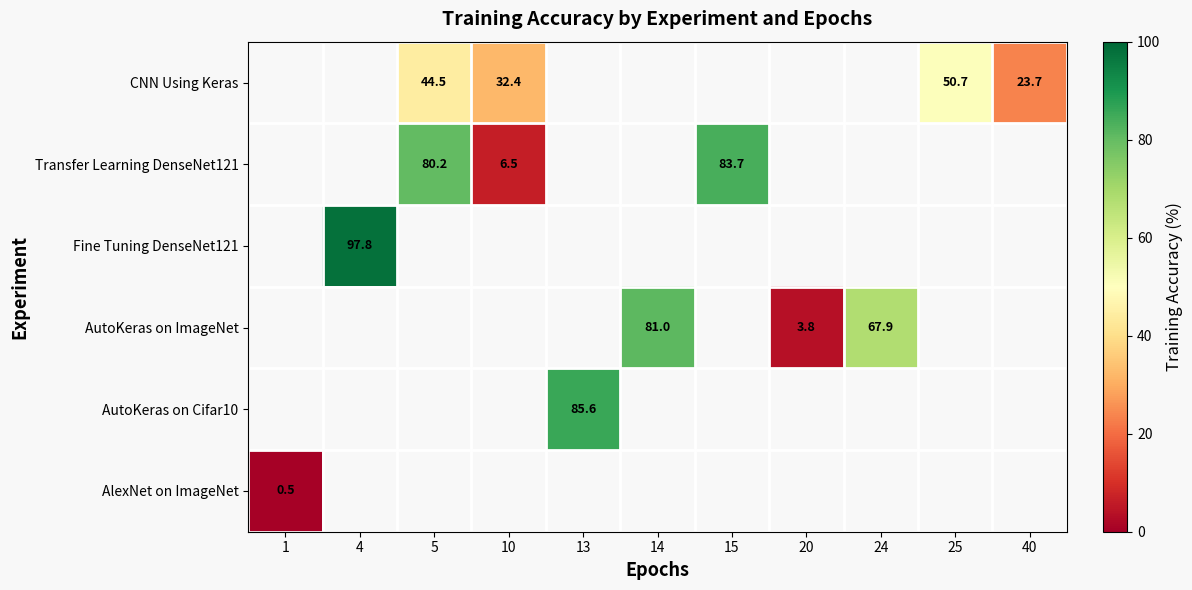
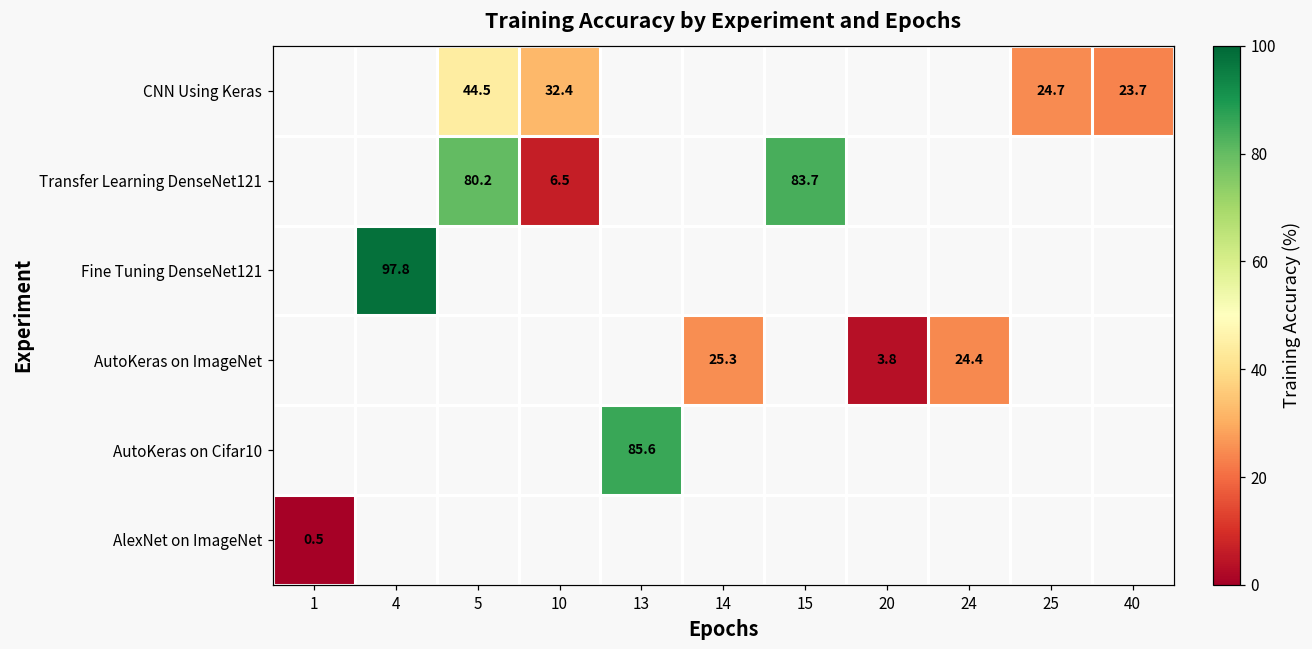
CNN Using Keras, 25: 50.7 -> 24.7
AutoKeras on ImageNet, 14: 81.0 -> 25.3
AutoKeras on ImageNet, 24: 67.9 -> 24.4
